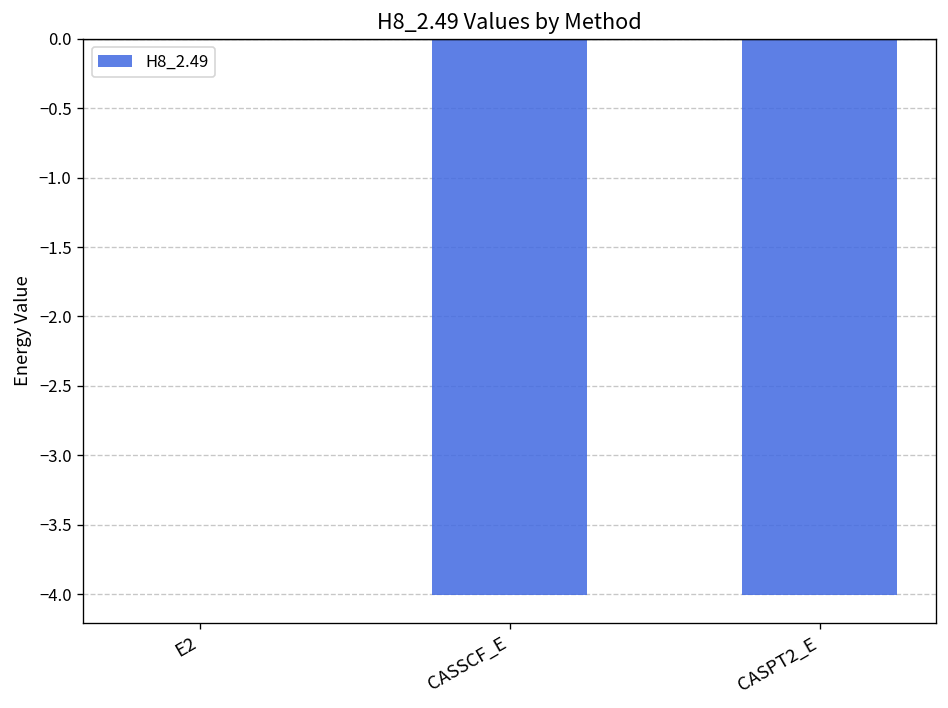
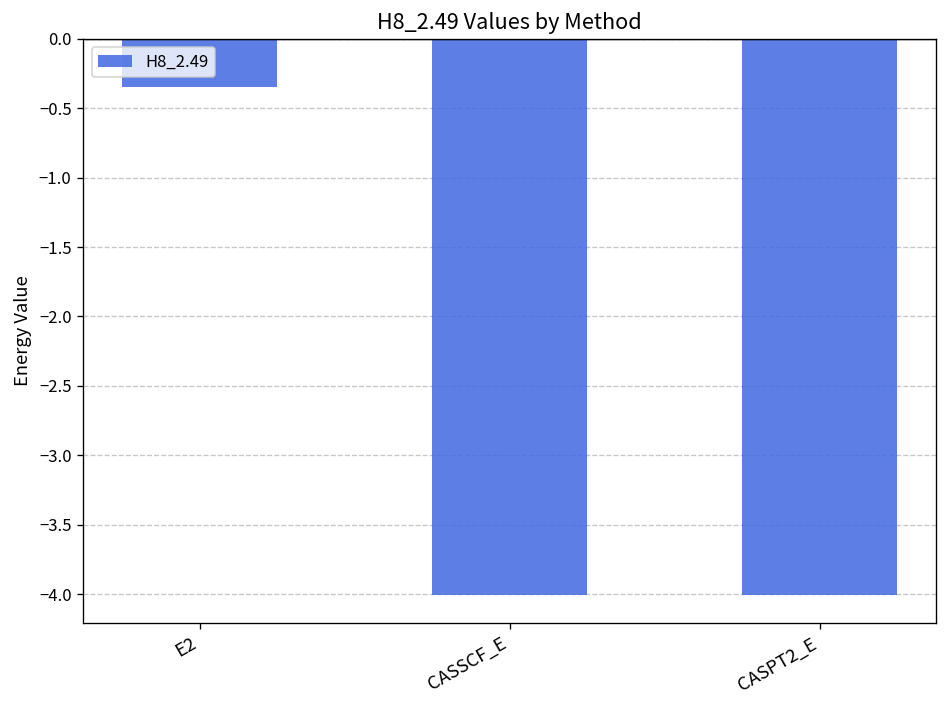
E2: 0.00 -> -0.34
